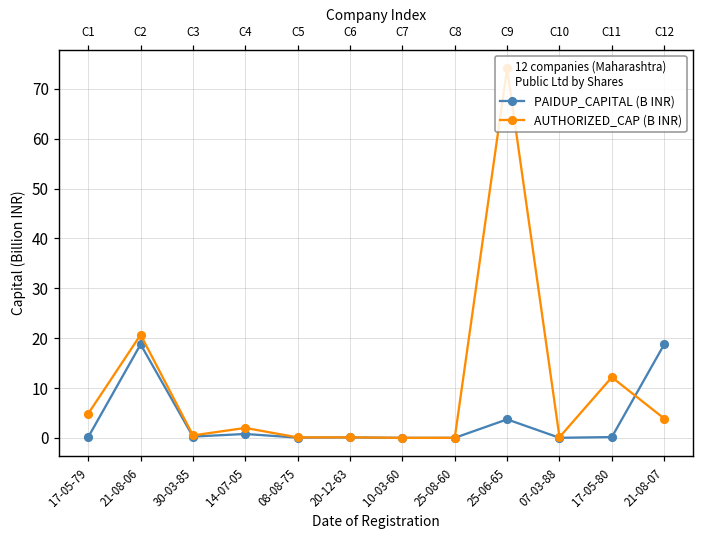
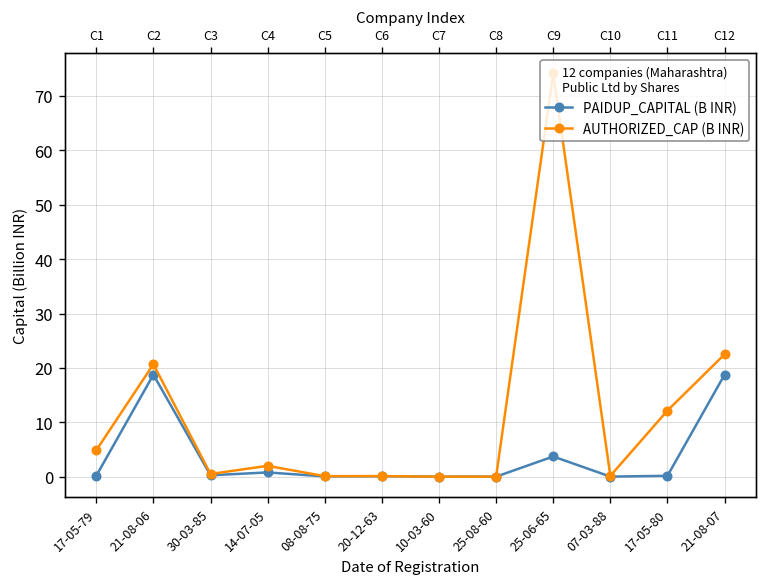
AUTHORIZED_CAP (B INR), 21-08-07: 4 -> 23
